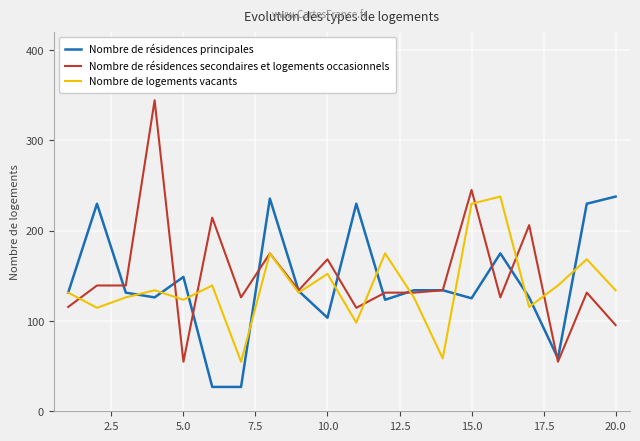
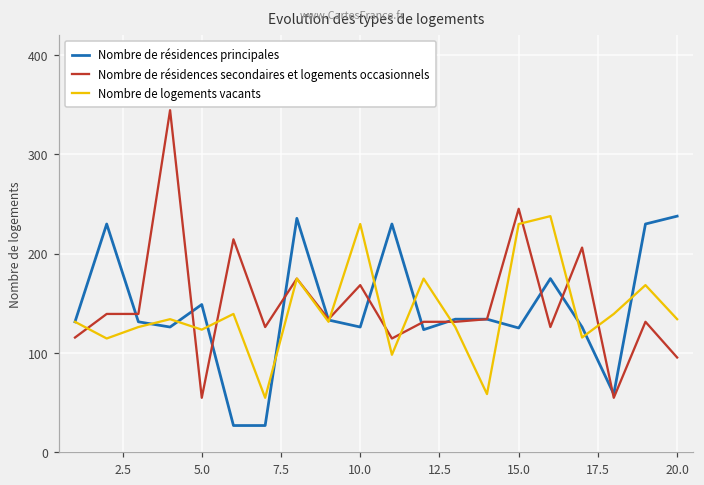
Nombre de résidences principales, 10.0: 100 -> 130
Nombre de logements vacants, 10.0: 150 -> 230
